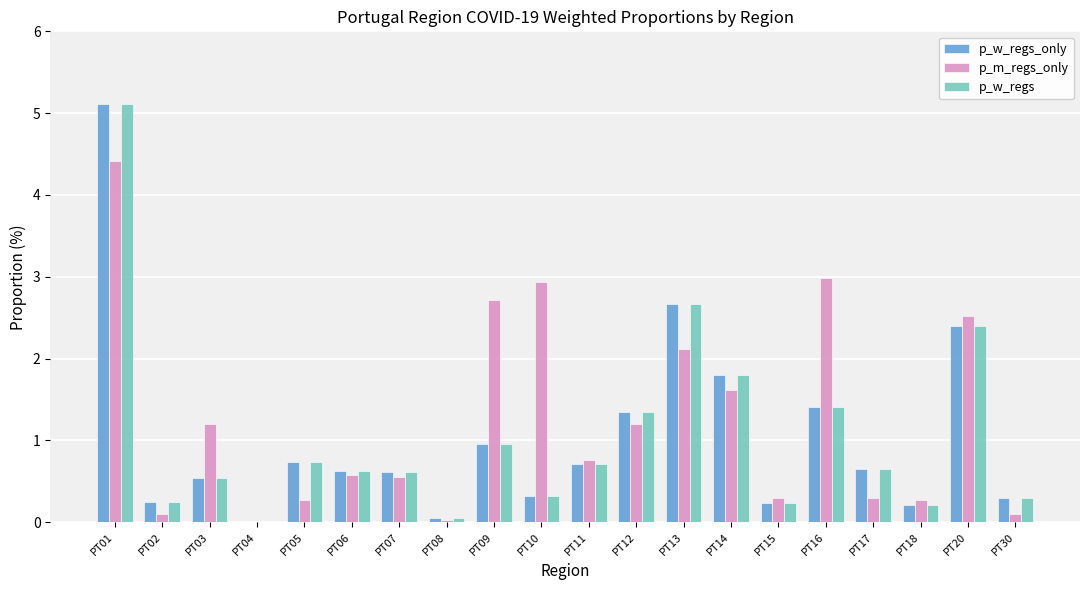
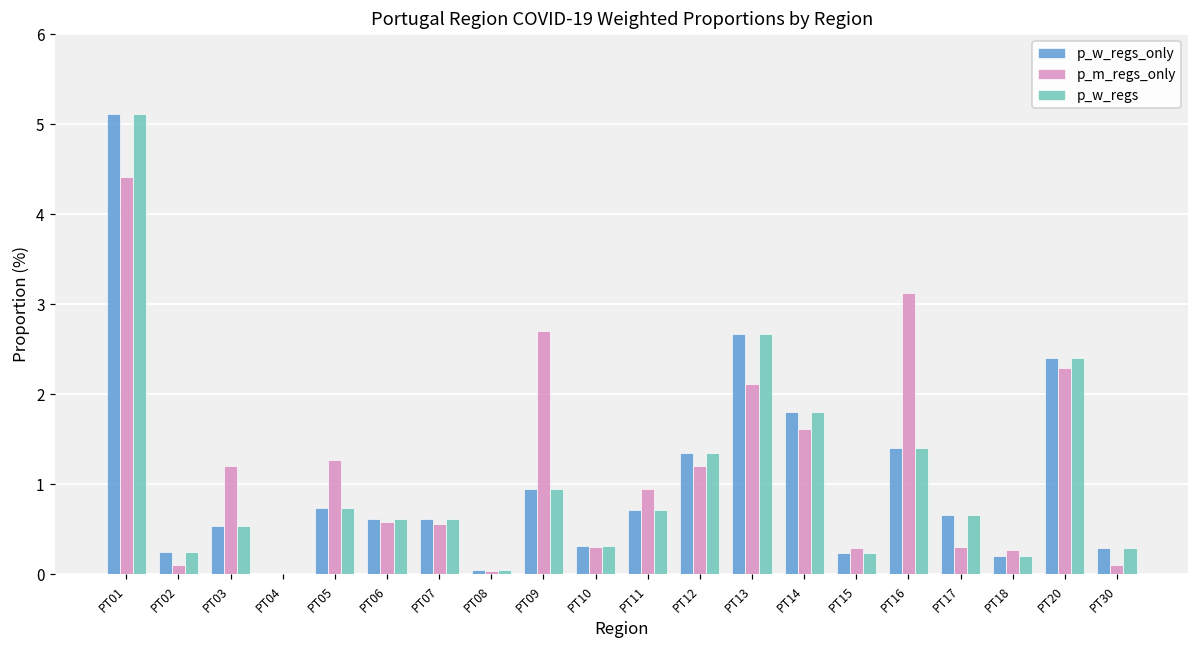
p_m_regs_only, PT05: 0.3 -> 1.3
p_m_regs_only, PT10: 2.9 -> 0.3
p_m_regs_only, PT11: 0.8 -> 0.9
p_m_regs_only, PT16: 3.0 -> 3.1
p_m_regs_only, PT20: 2.5 -> 2.3
